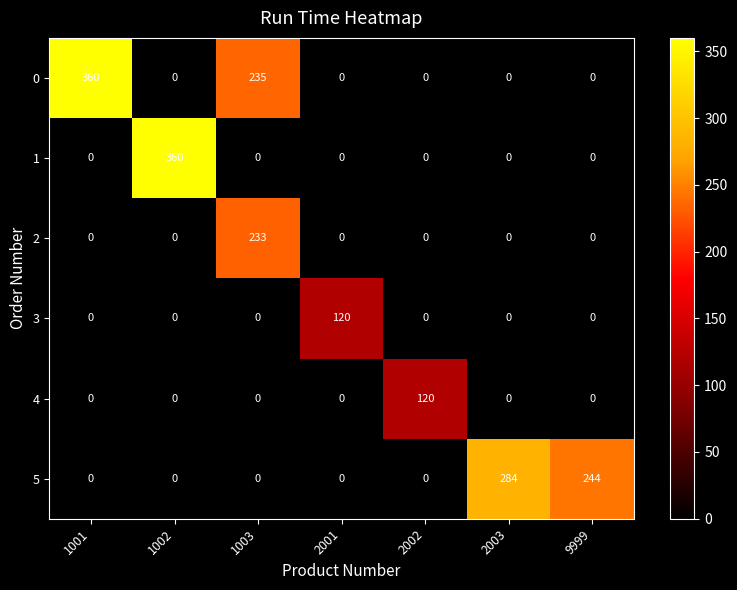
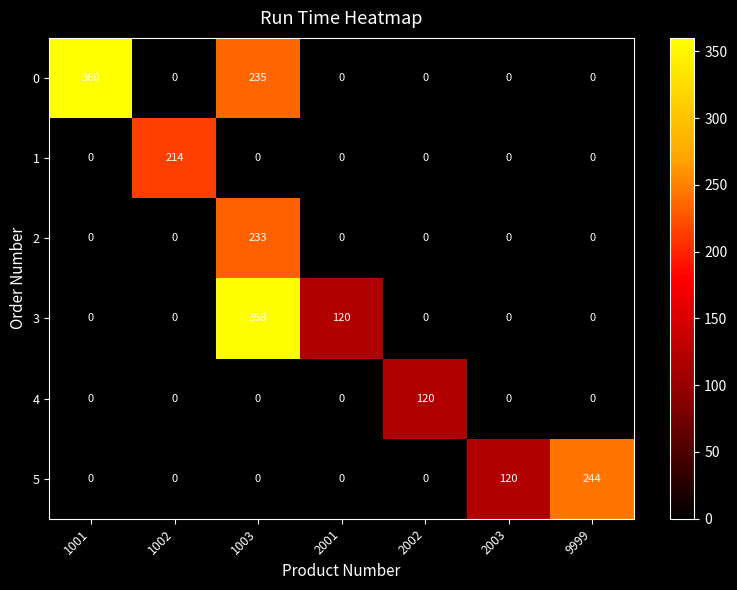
1, 1002: 360 -> 214
3, 1003: 0 -> 358
5, 2003: 284 -> 120
